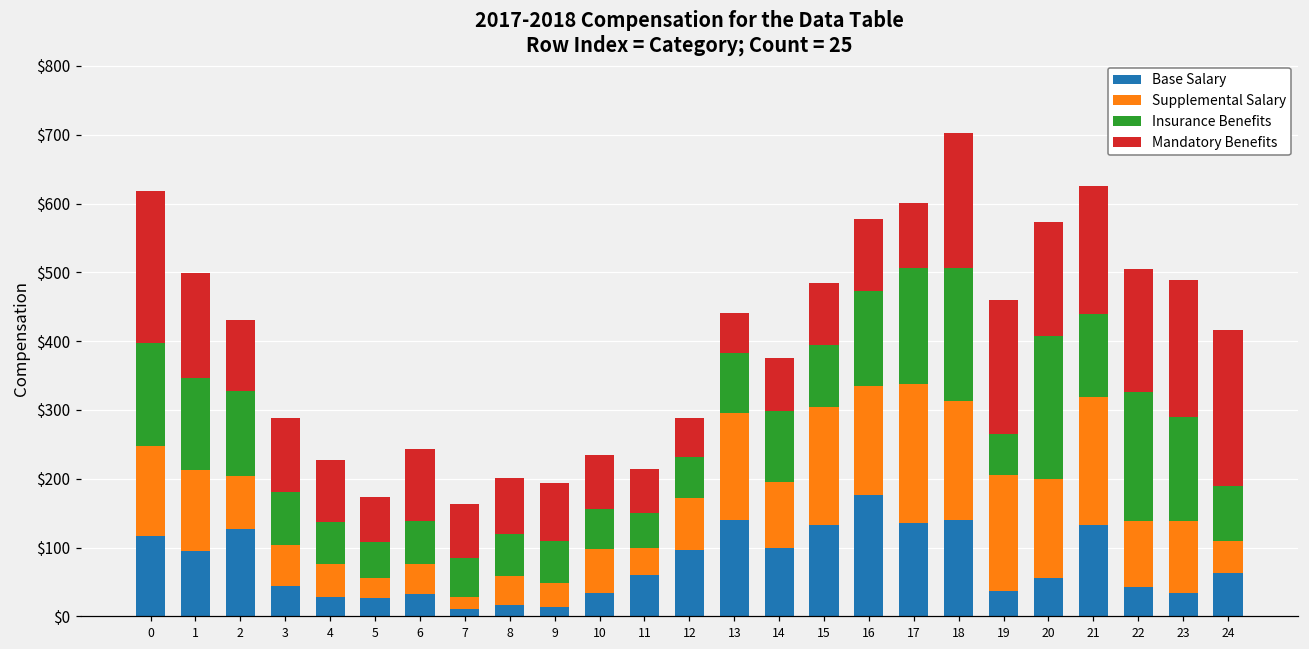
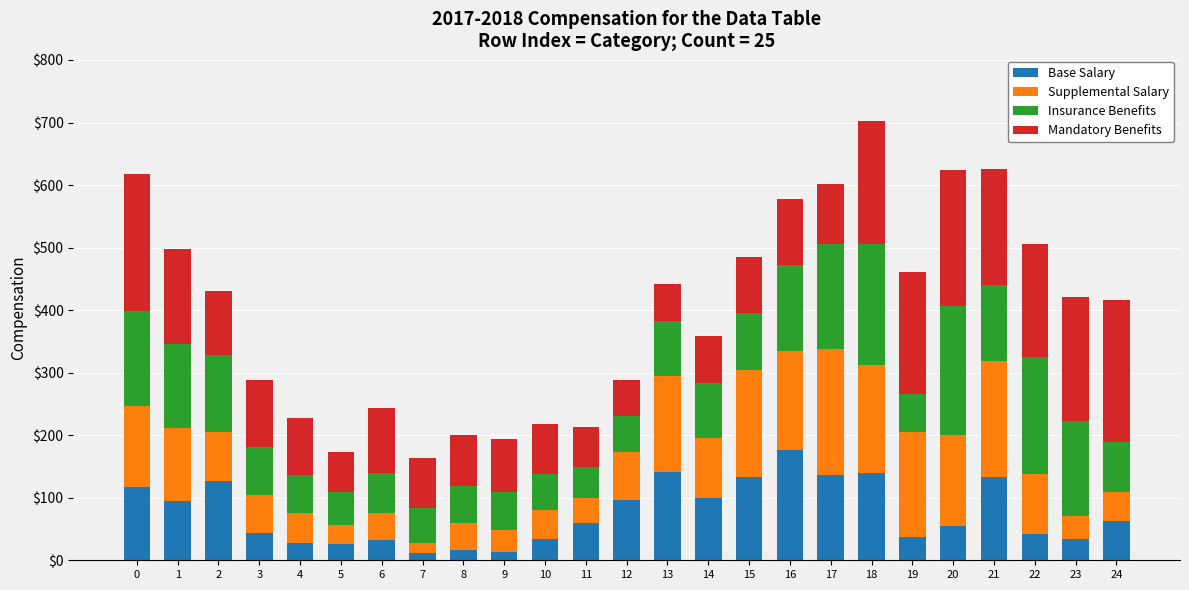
Supplemental Salary, 10: $60 -> $50
Insurance Benefits, 14: $100 -> $90
Mandatory Benefits, 20: $170 -> $220
Supplemental Salary, 23: $100 -> $40
